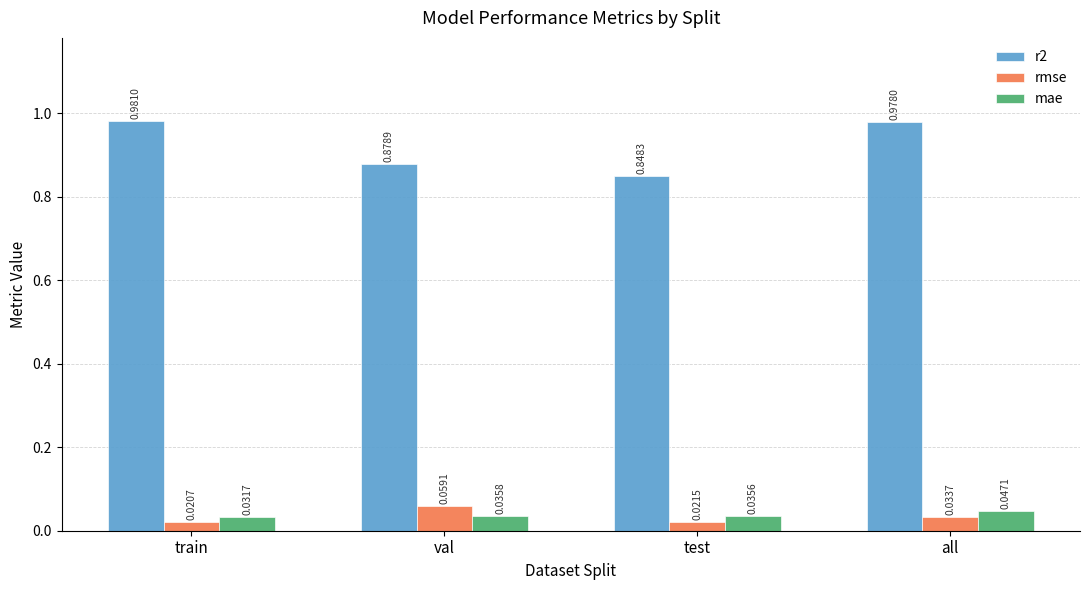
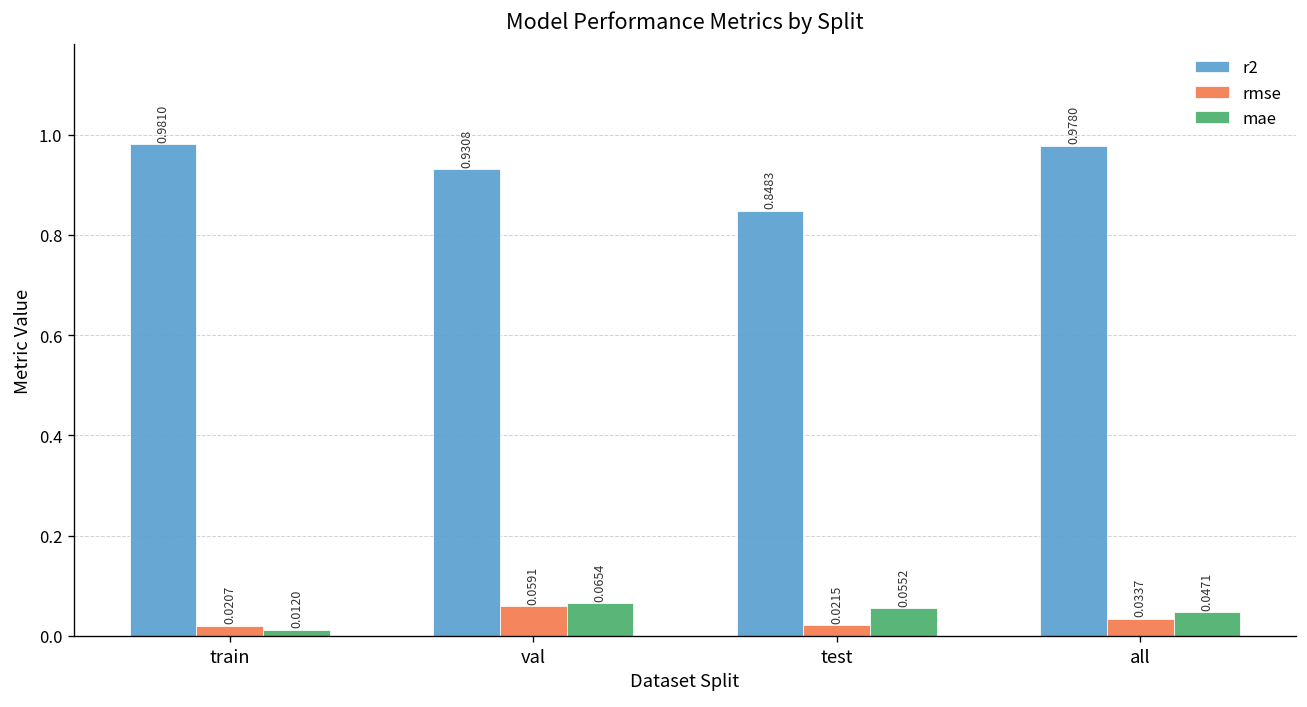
mae, train: 0.0317 -> 0.0120
r2, val: 0.8789 -> 0.9308
mae, val: 0.0358 -> 0.0654
mae, test: 0.0356 -> 0.0552
